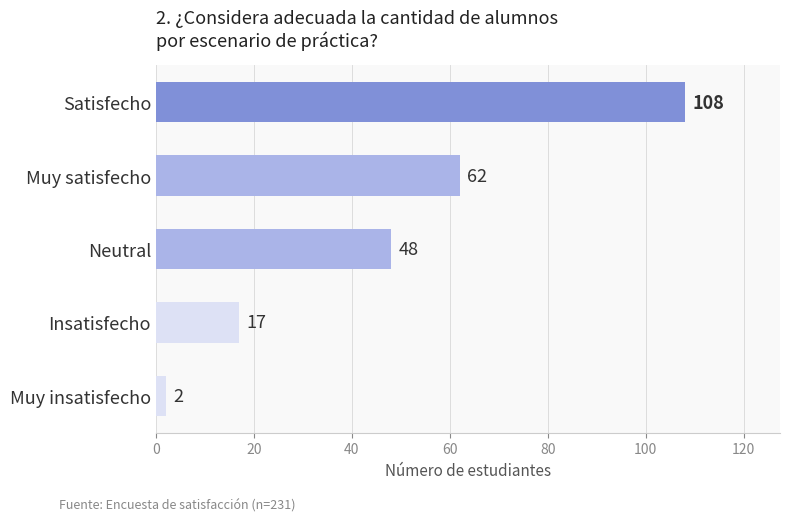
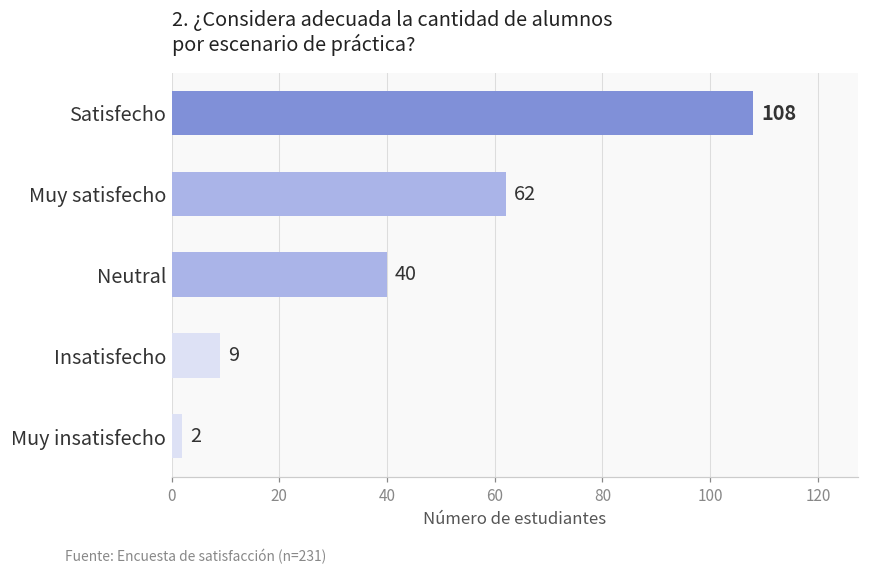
Neutral: 48 -> 40
Insatisfecho: 17 -> 9
